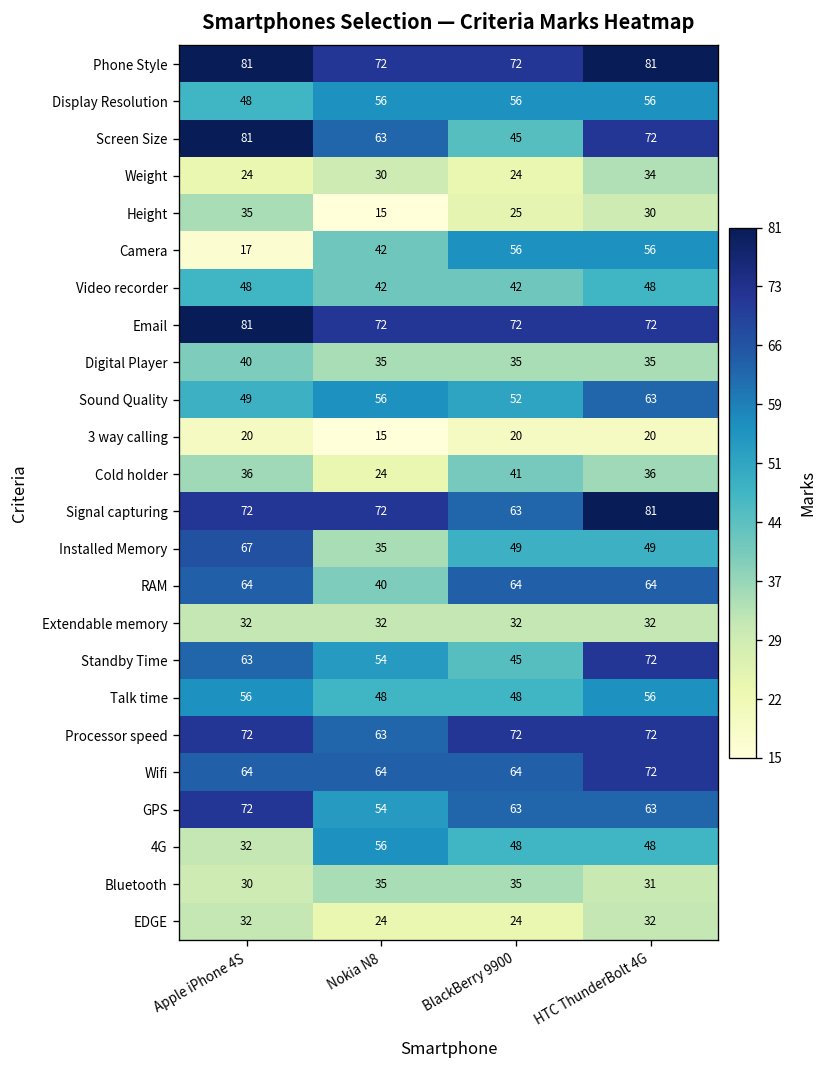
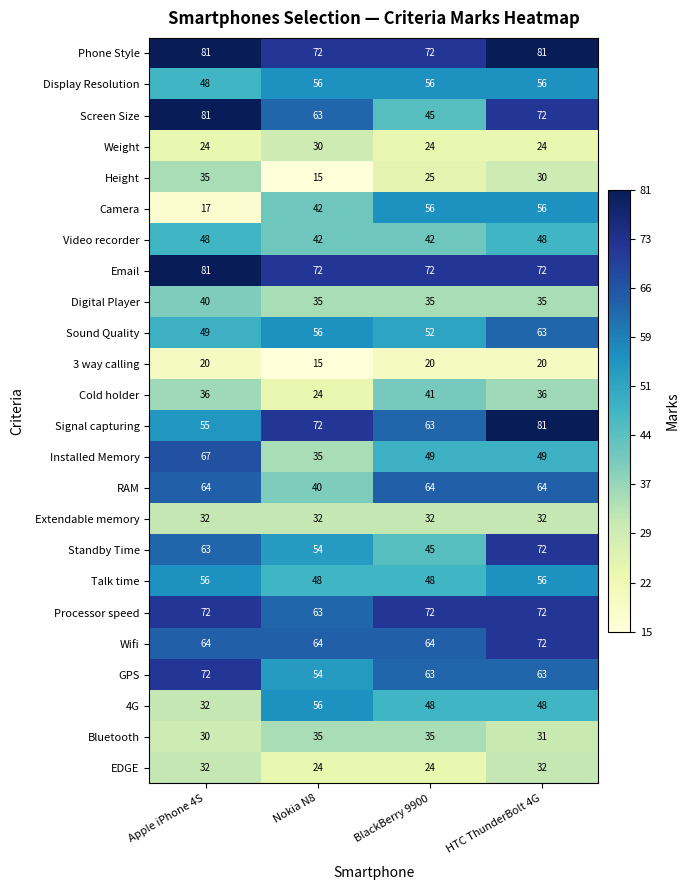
Weight, HTC ThunderBolt 4G: 34 -> 24
Signal capturing, Apple iPhone 4S: 72 -> 55
